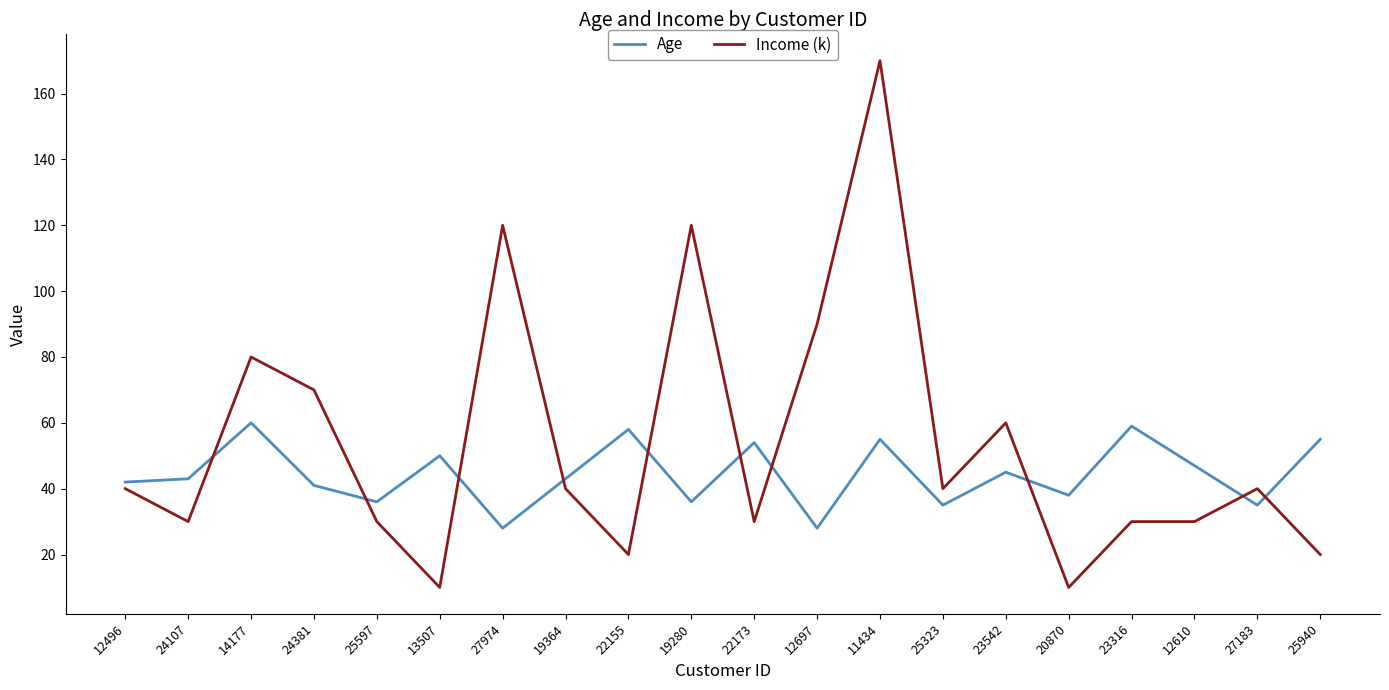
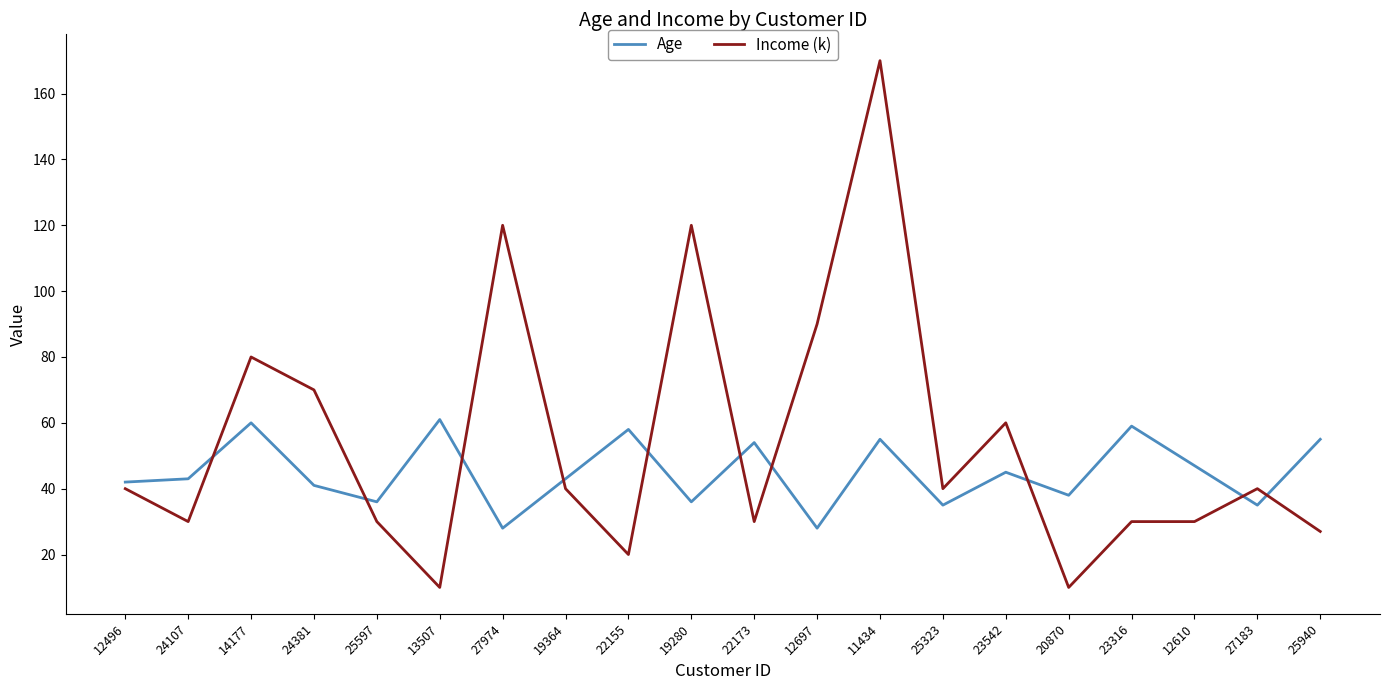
Age, 13507: 50 -> 61
Income (k), 25940: 20 -> 27
